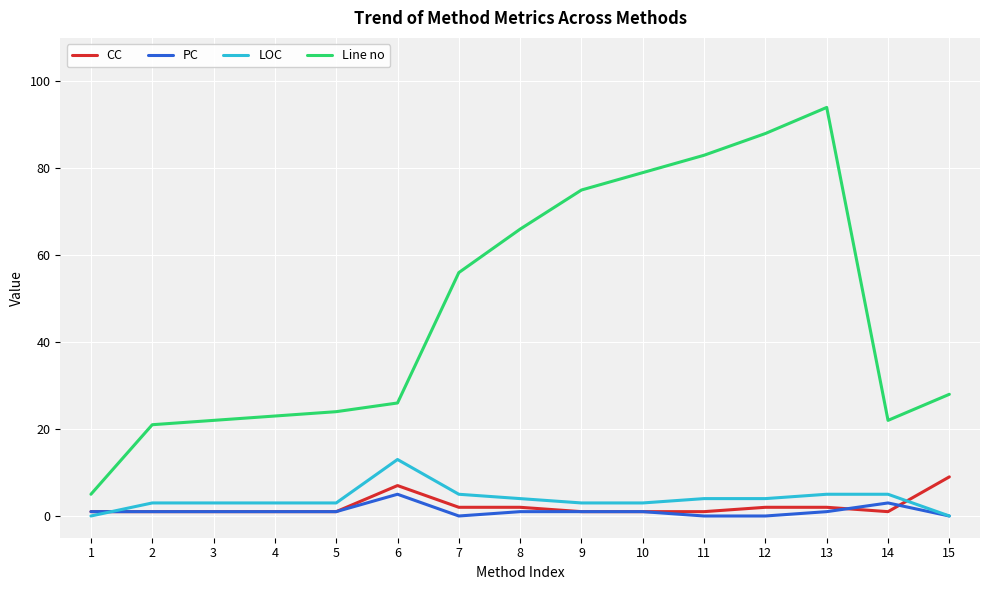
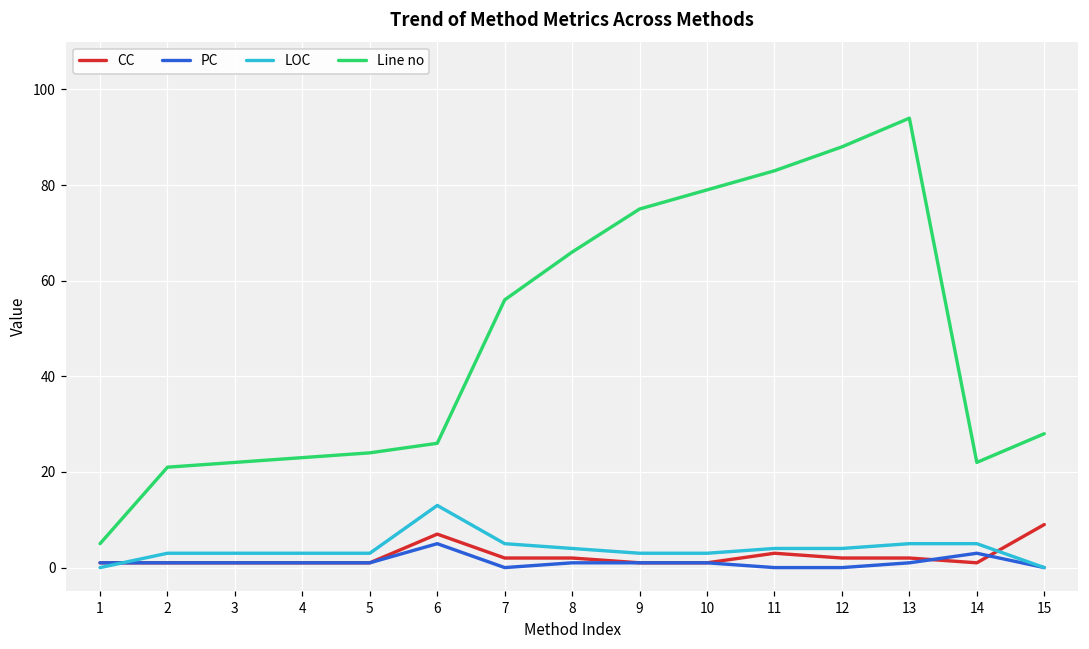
CC, 11: 1 -> 3
